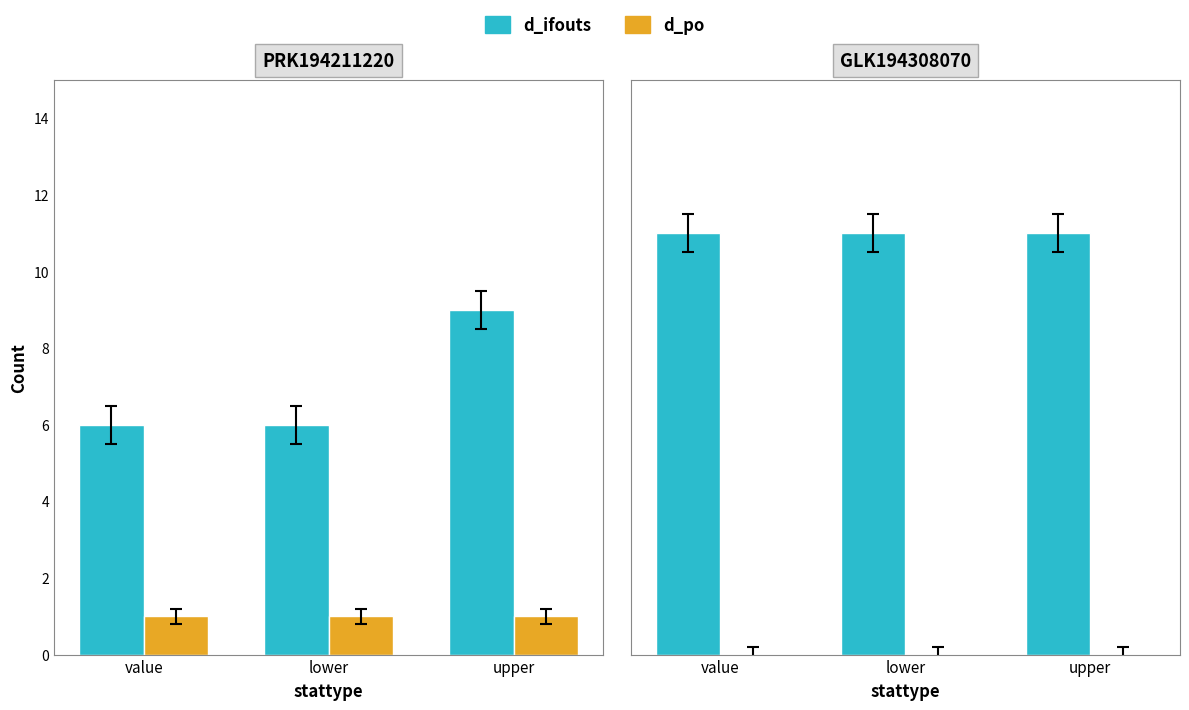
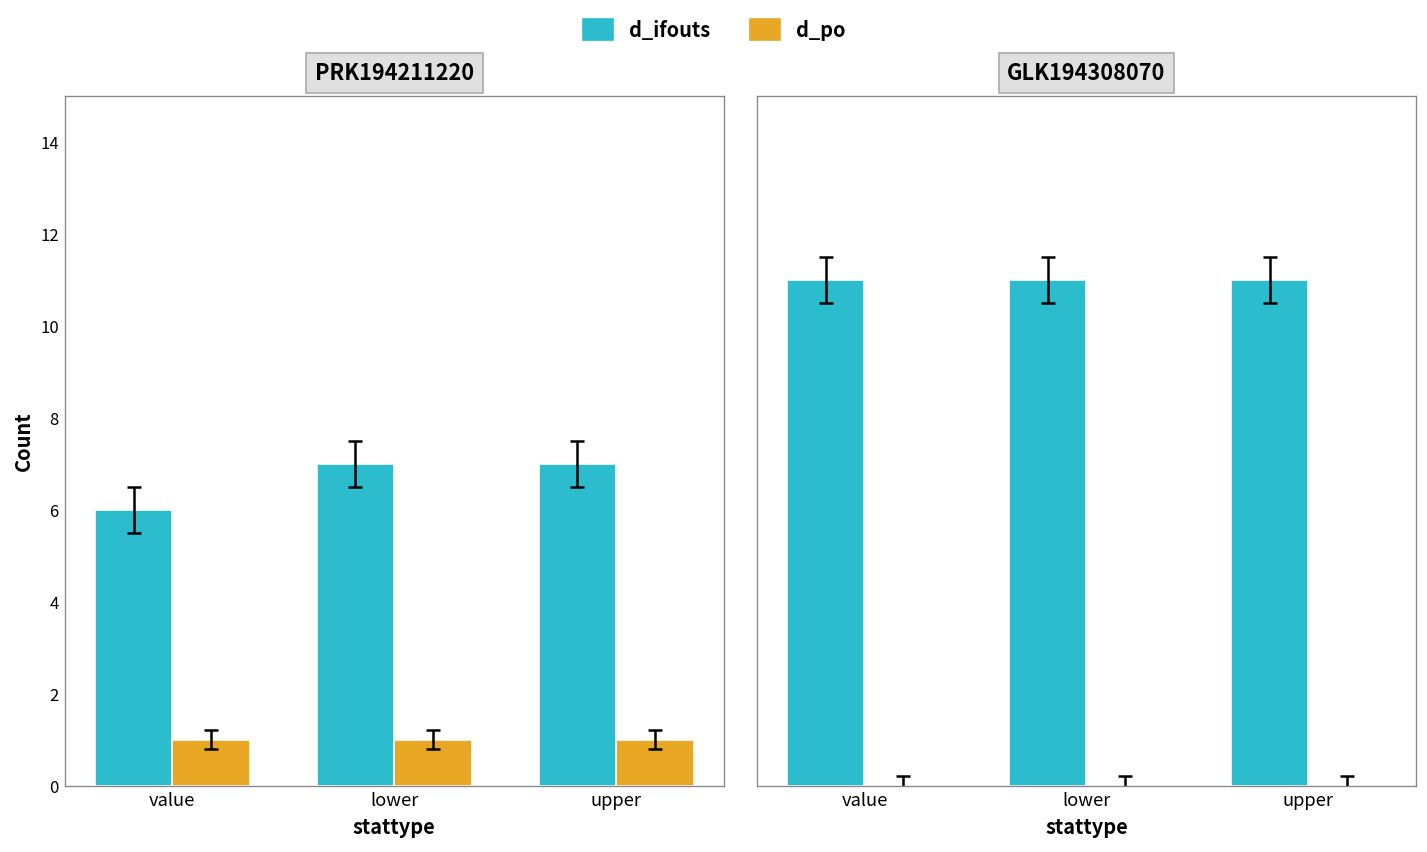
PRK194211220, d_ifouts, lower: 6 -> 7
PRK194211220, d_ifouts, upper: 9 -> 7
